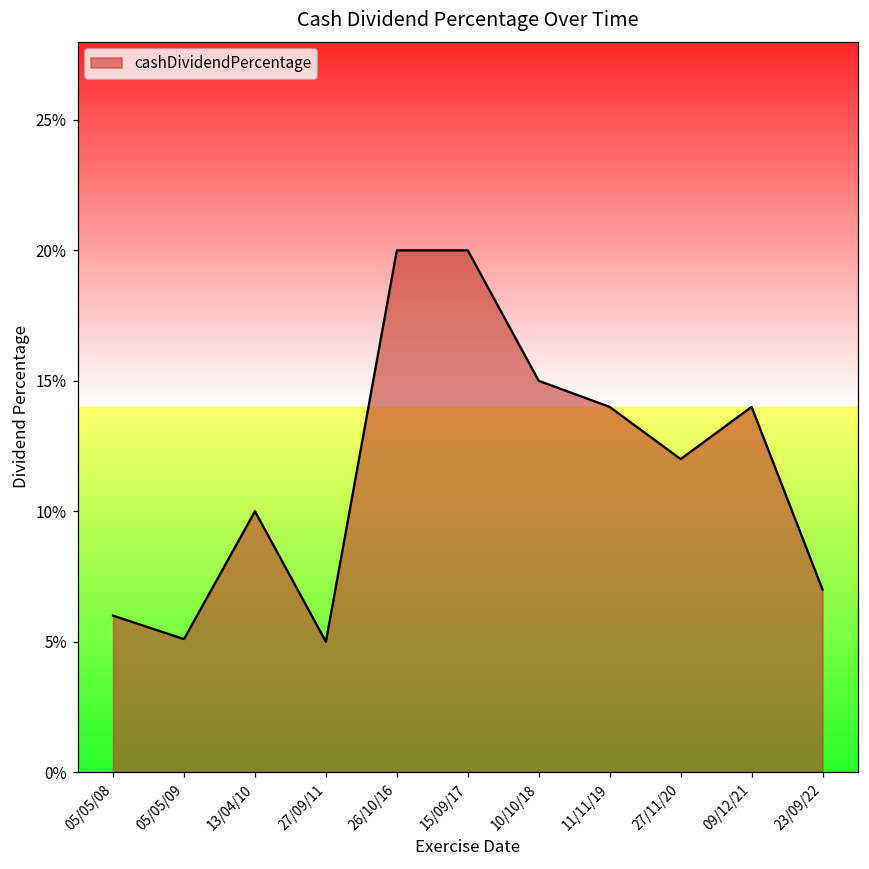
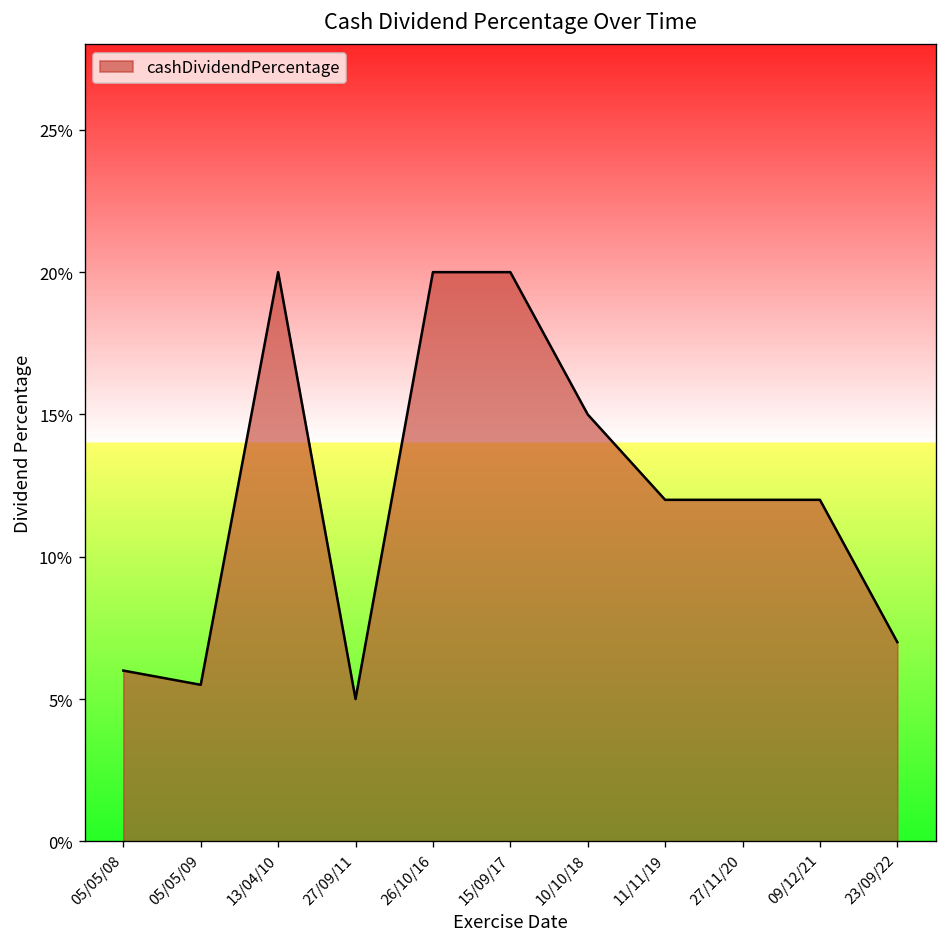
05/05/09: 5.1% -> 5.5%
13/04/10: 10.0% -> 20.0%
11/11/19: 14.0% -> 12.0%
09/12/21: 14.0% -> 12.0%
